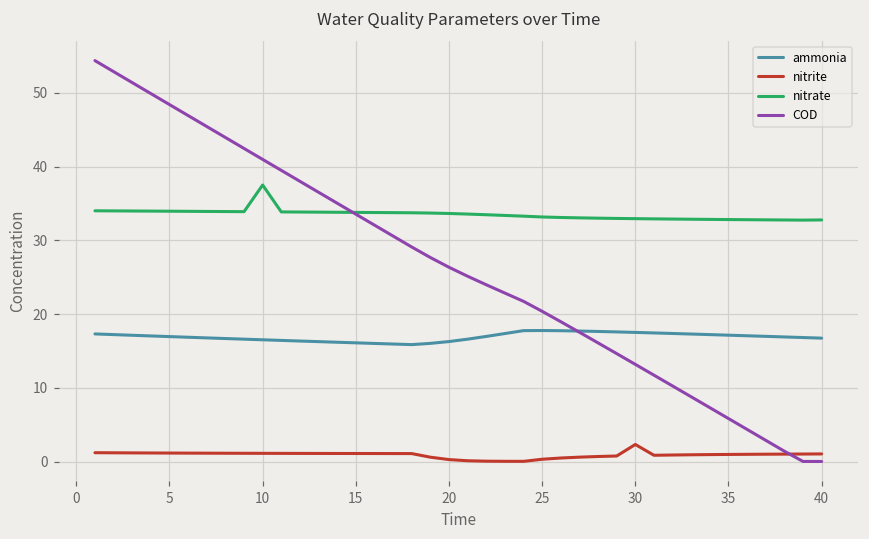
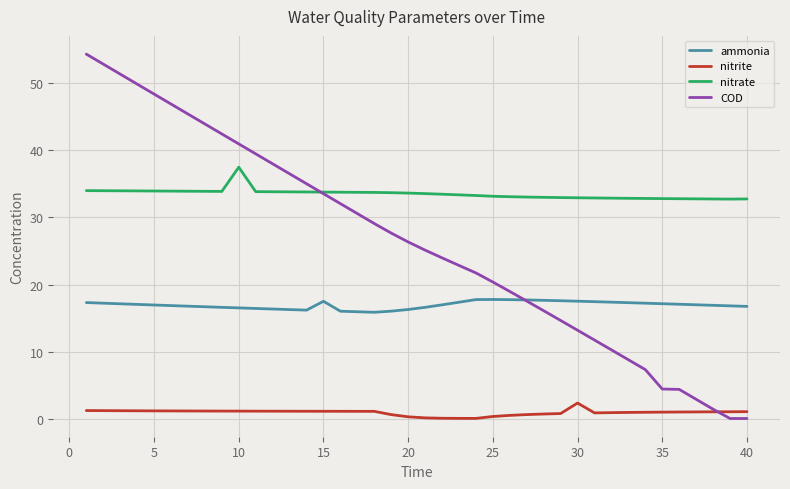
ammonia, 15: 16 -> 17
COD, 35: 6 -> 4
